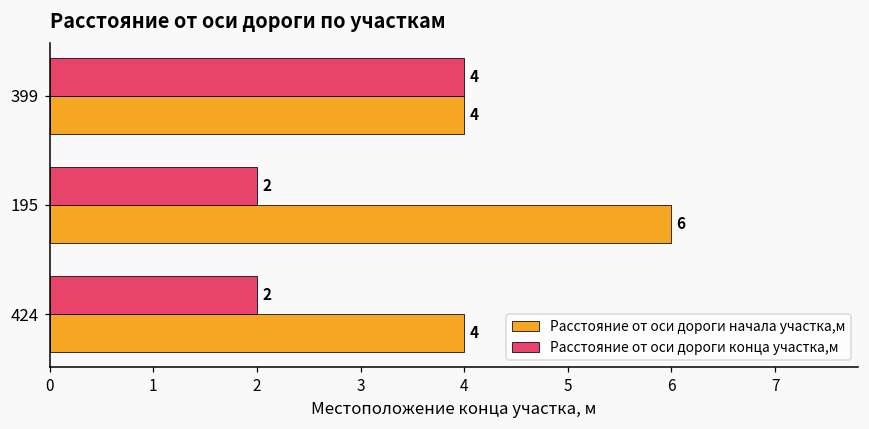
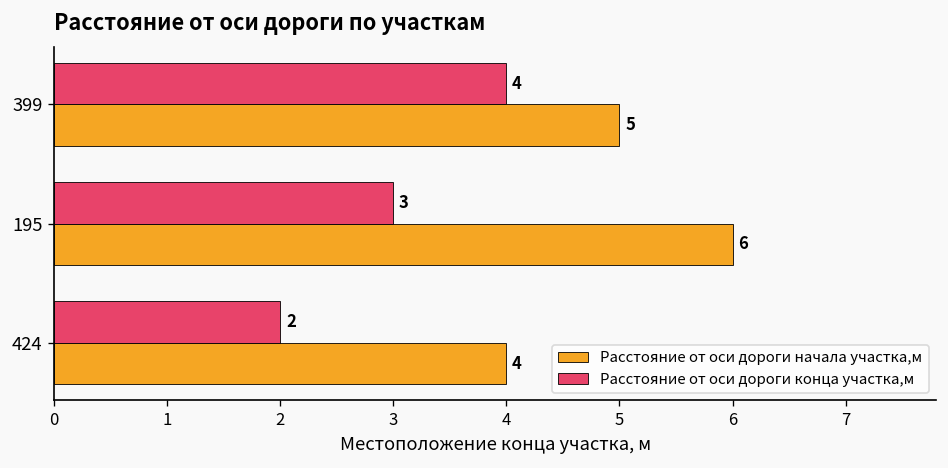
Расстояние от оси дороги начала участка,м, 399: 4 -> 5
Расстояние от оси дороги конца участка,м, 195: 2 -> 3
